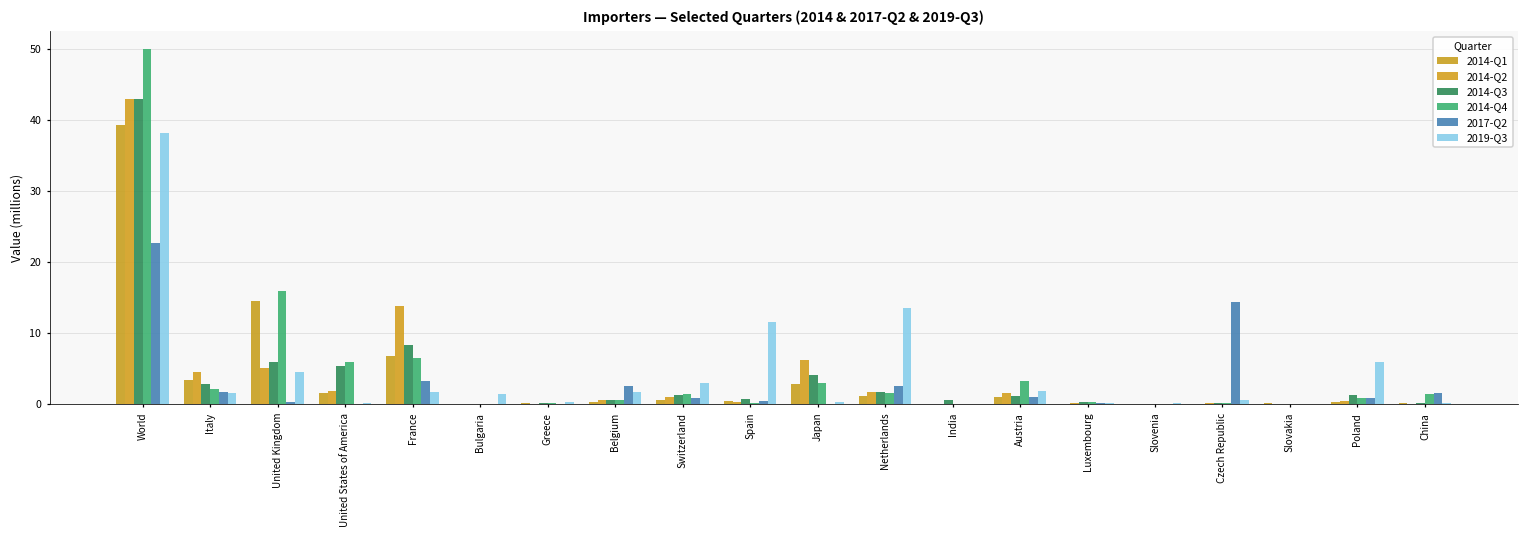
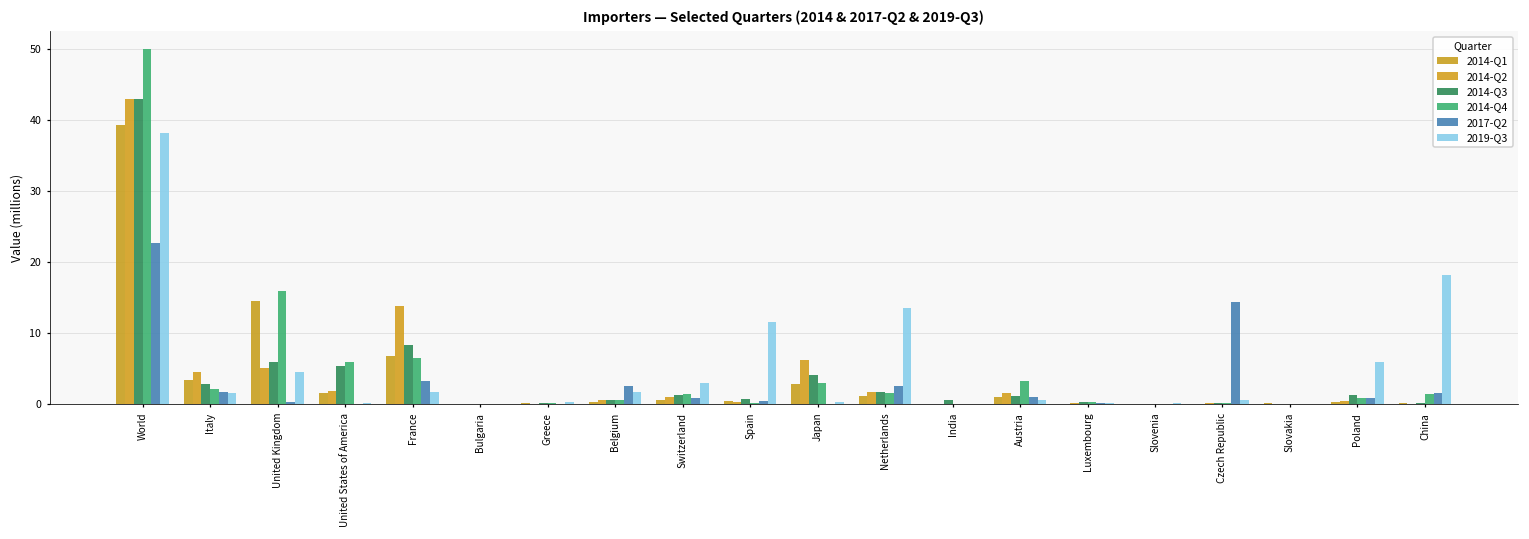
2019-Q3, Bulgaria: 1 -> 0
2019-Q3, Austria: 2 -> 1
2019-Q3, China: 0 -> 18
